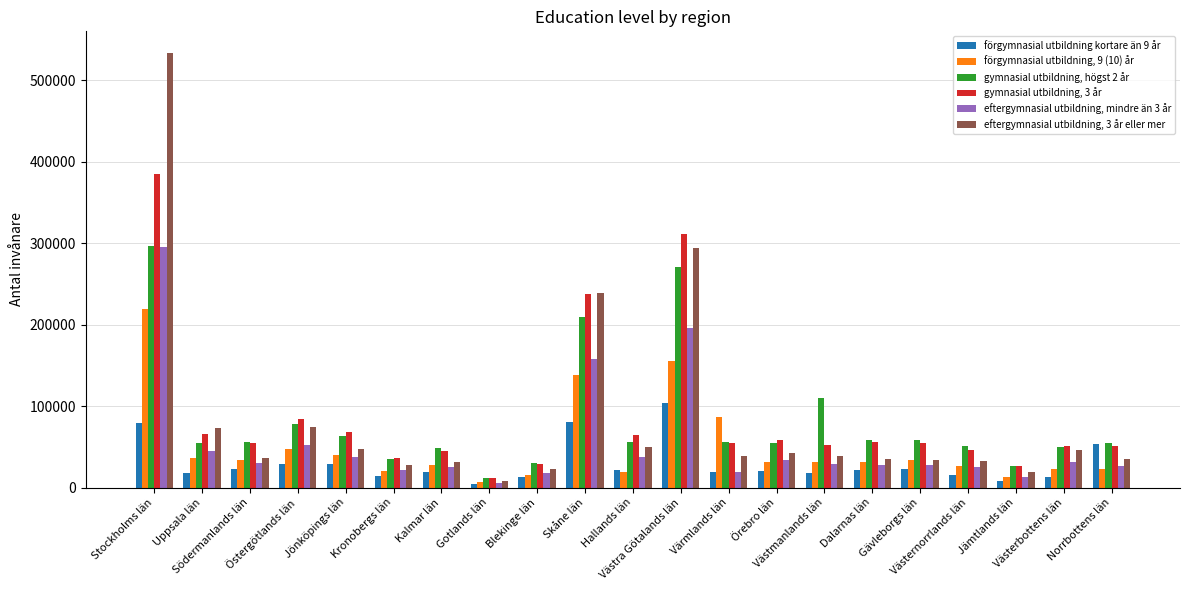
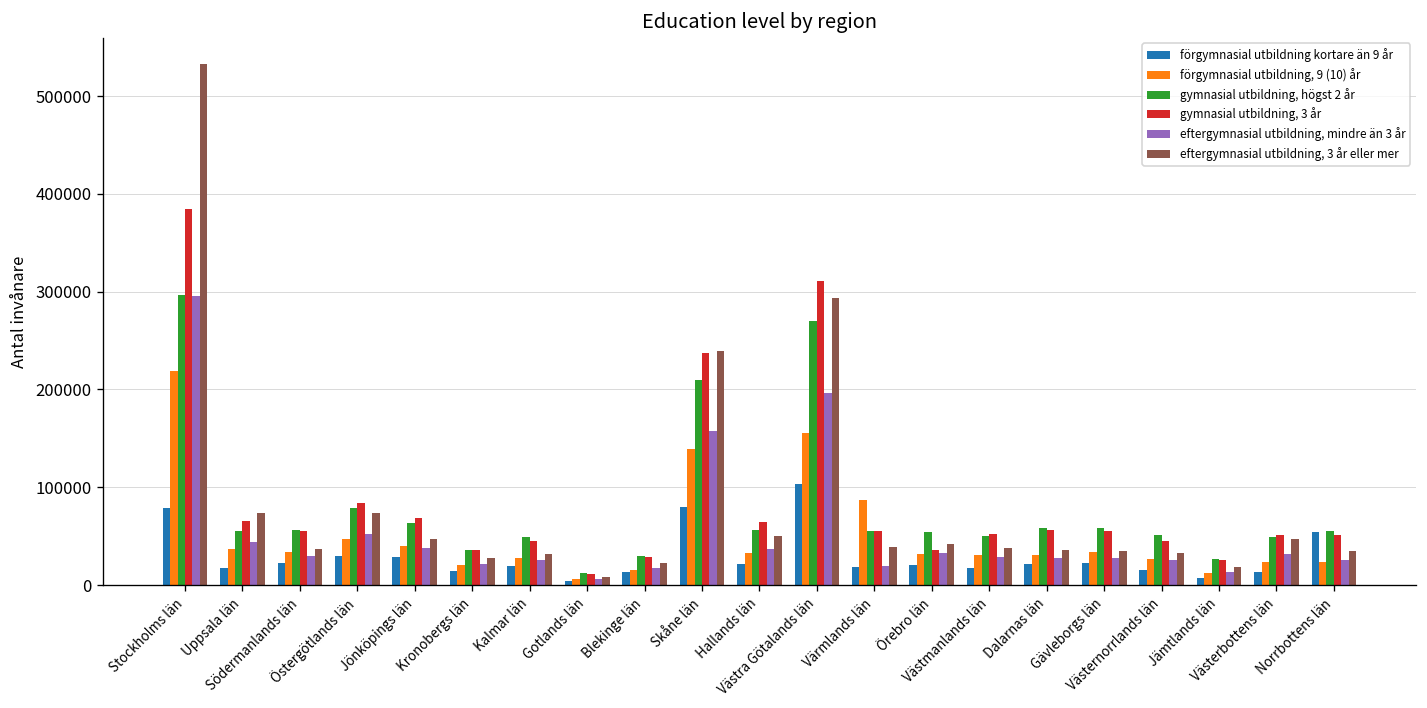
förgymnasial utbildning, 9 (10) år, Hallands län: 20000 -> 30000
gymnasial utbildning, 3 år, Örebro län: 60000 -> 40000
gymnasial utbildning, högst 2 år, Västmanlands län: 110000 -> 50000
